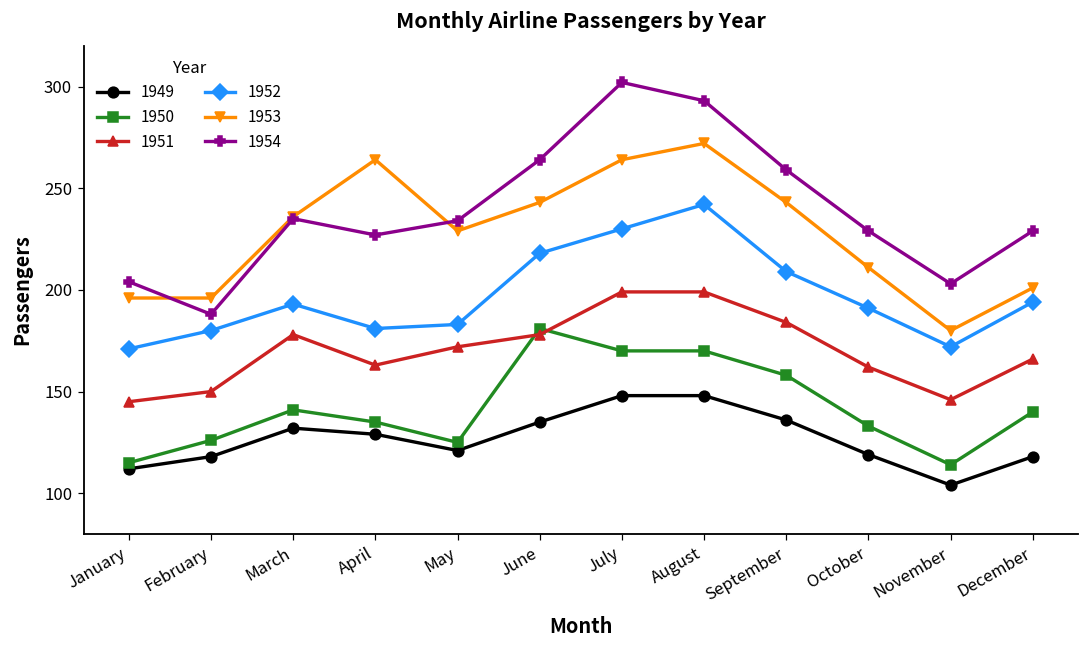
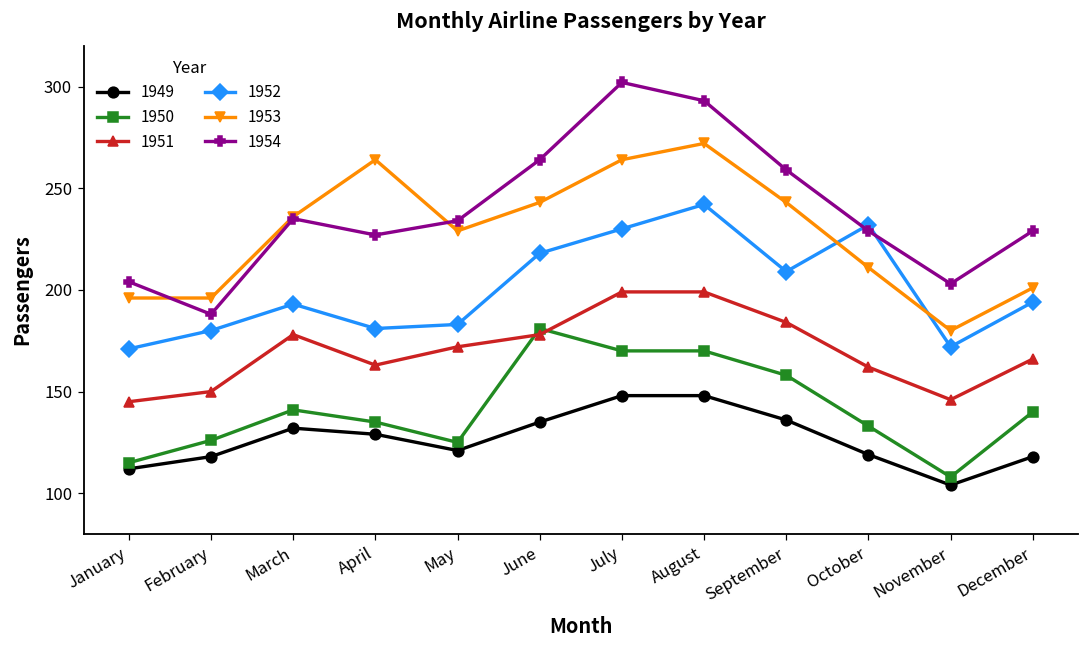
1952, October: 191 -> 232
1950, November: 114 -> 108
